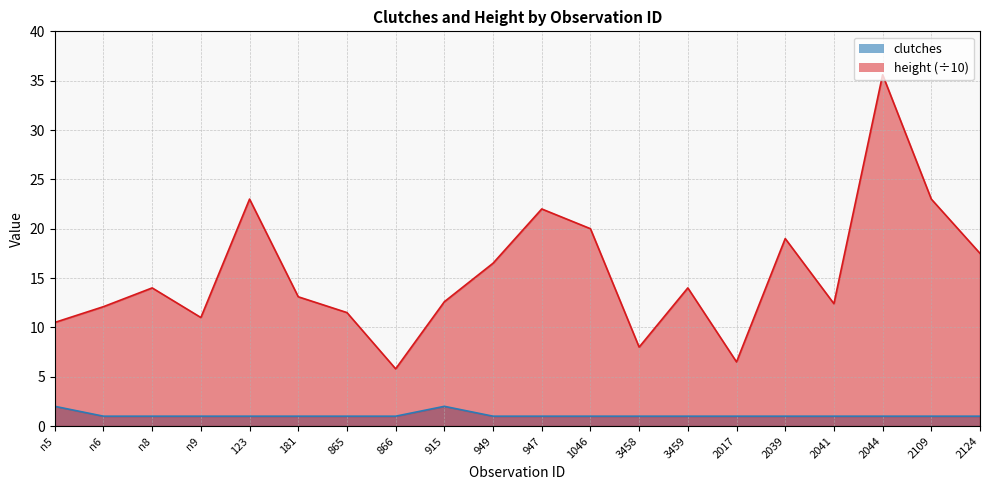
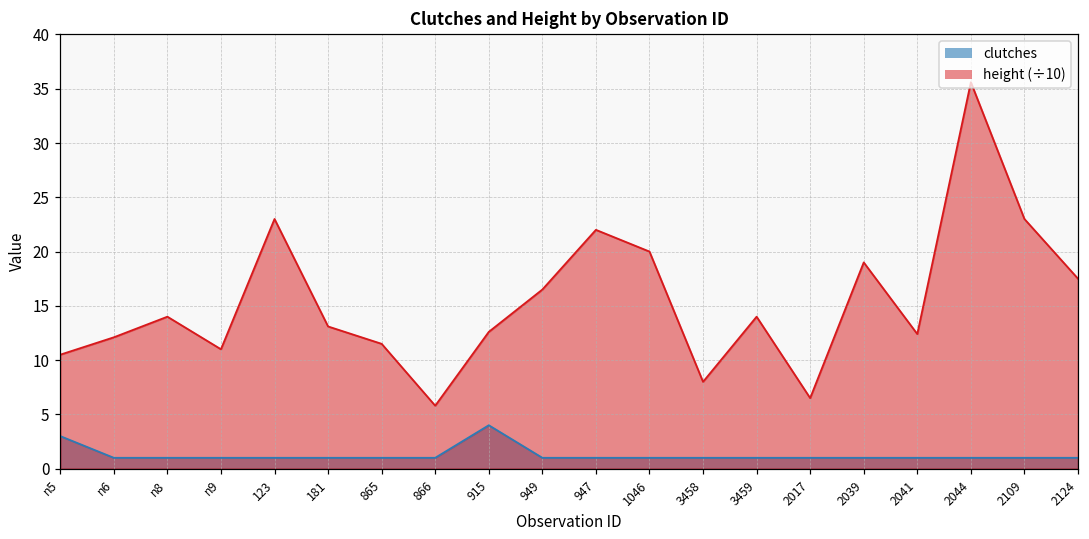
clutches, n5: 2 -> 3
clutches, 915: 2 -> 4
